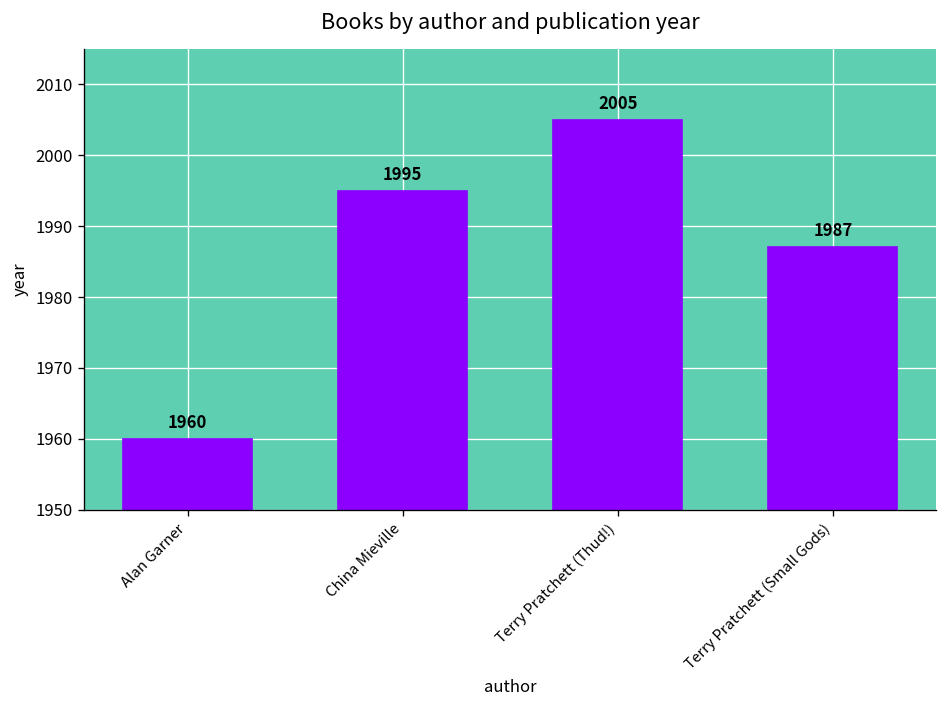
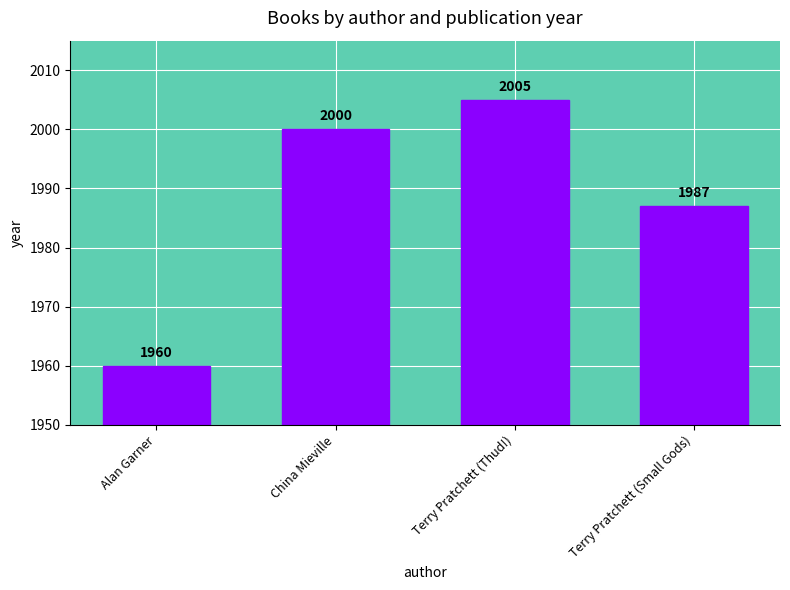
China Mieville: 1995 -> 2000
